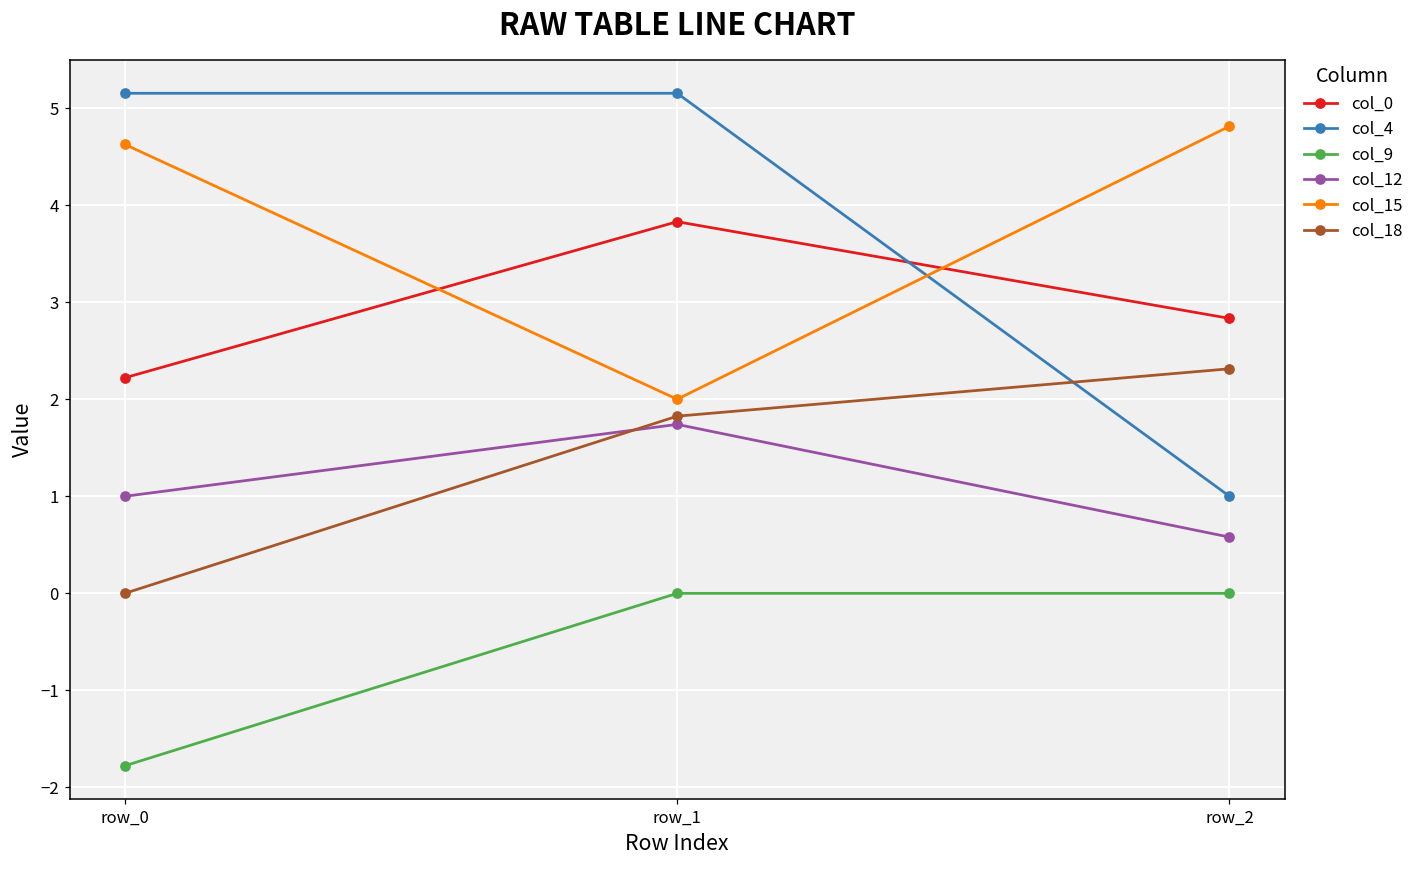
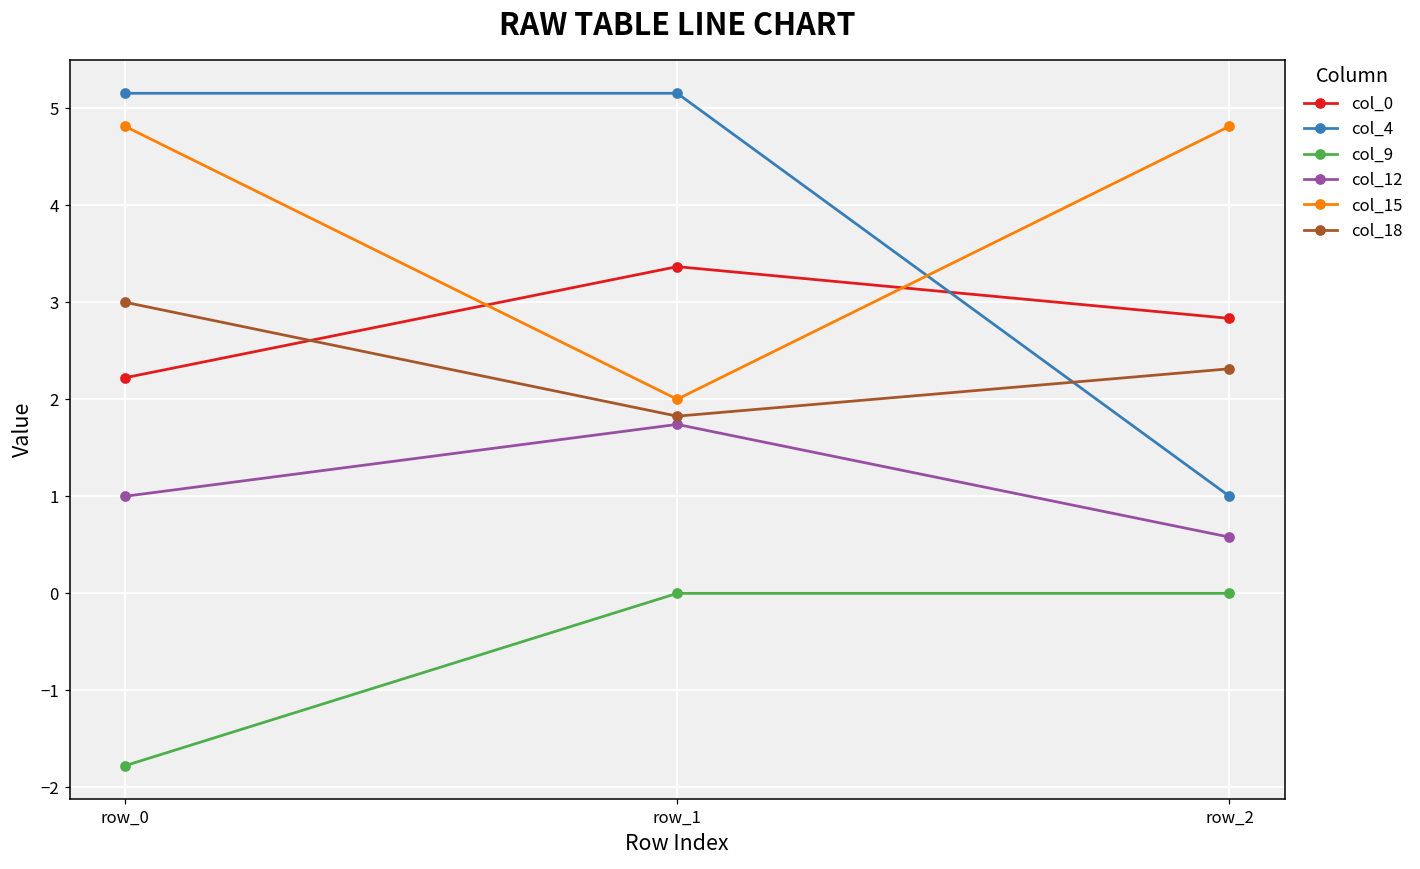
col_15, row_0: 4.6 -> 4.8
col_18, row_0: 0 -> 3
col_0, row_1: 3.8 -> 3.4
